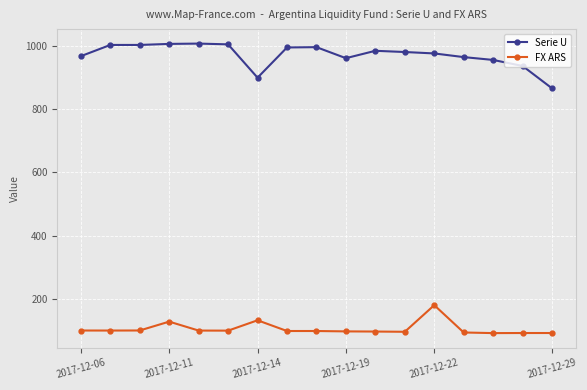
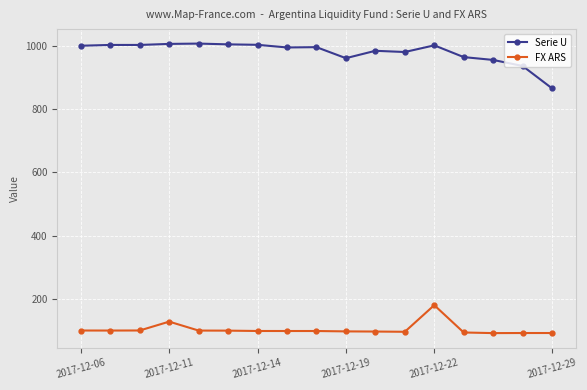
Serie U, 2017-12-06: 970 -> 1000
Serie U, 2017-12-14: 900 -> 1000
FX ARS, 2017-12-14: 130 -> 100
Serie U, 2017-12-22: 980 -> 1000
